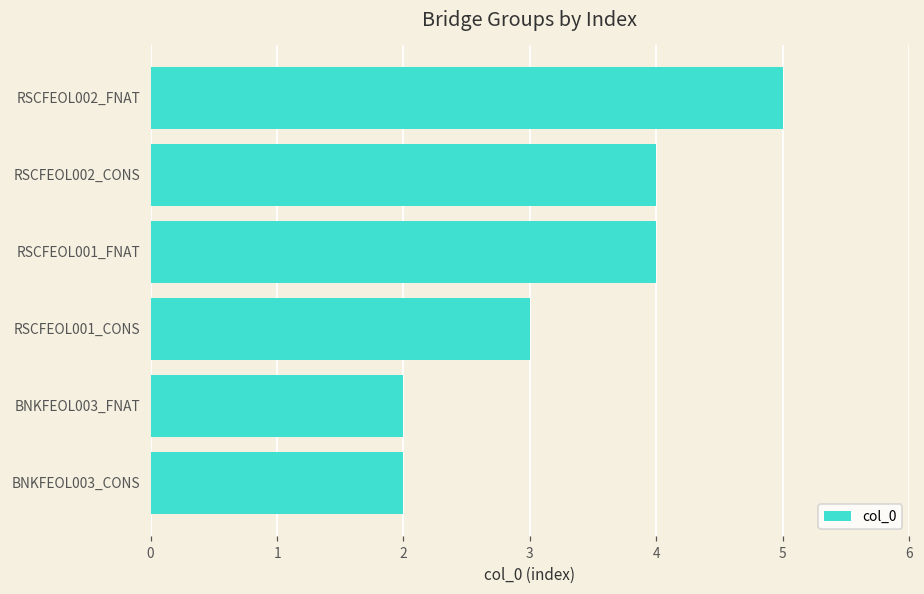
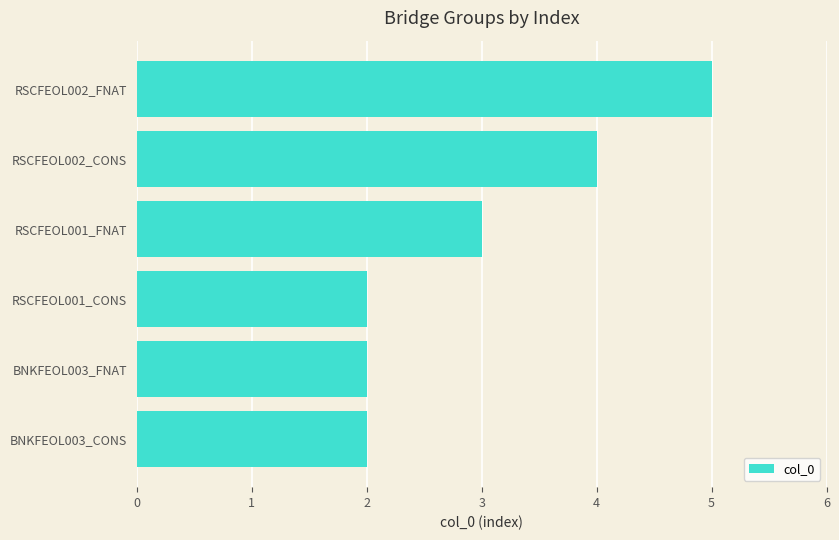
RSCFEOL001_FNAT: 4 -> 3
RSCFEOL001_CONS: 3 -> 2
